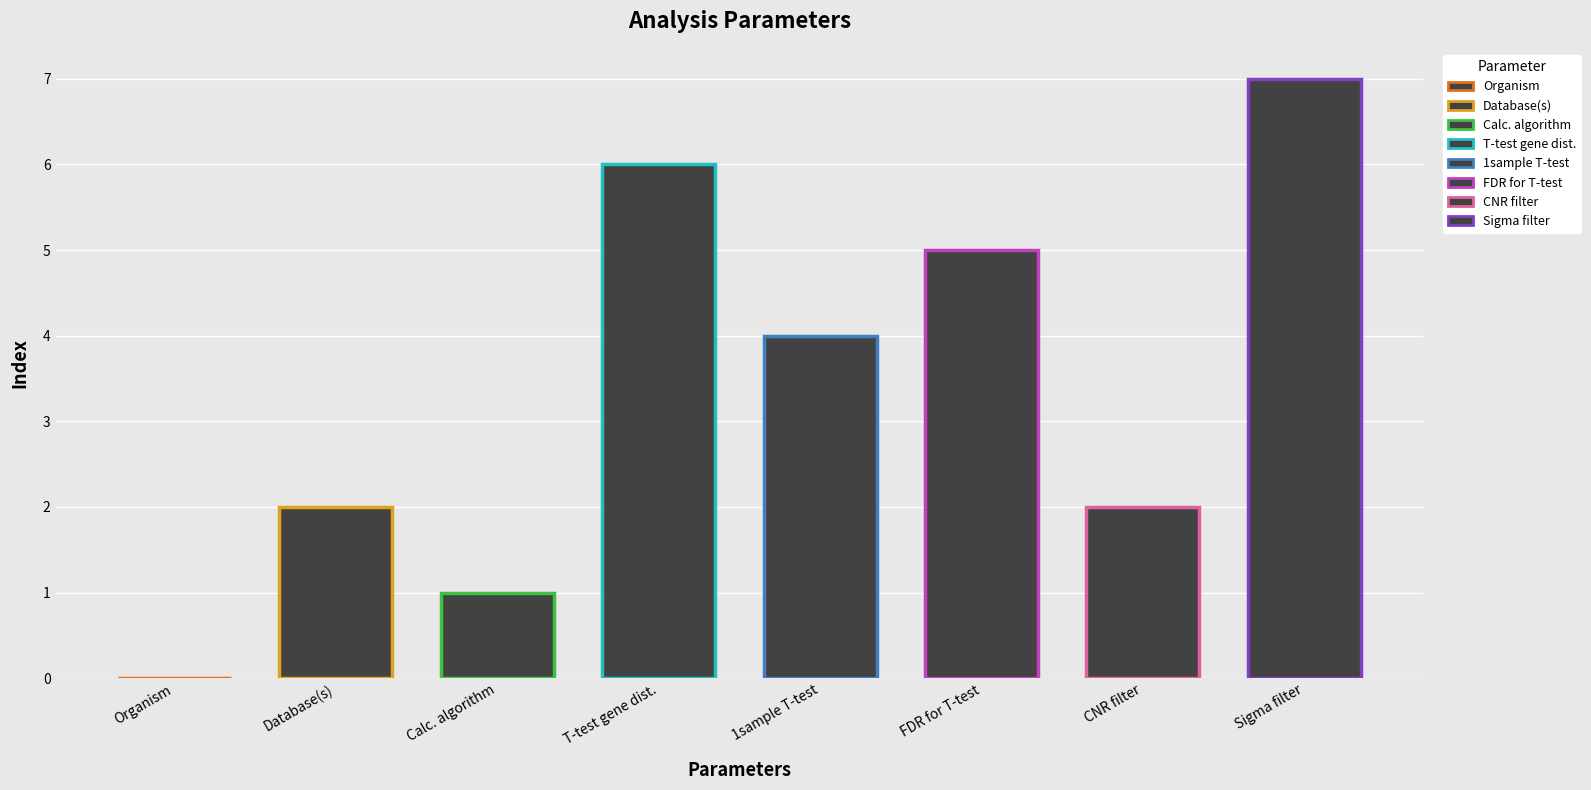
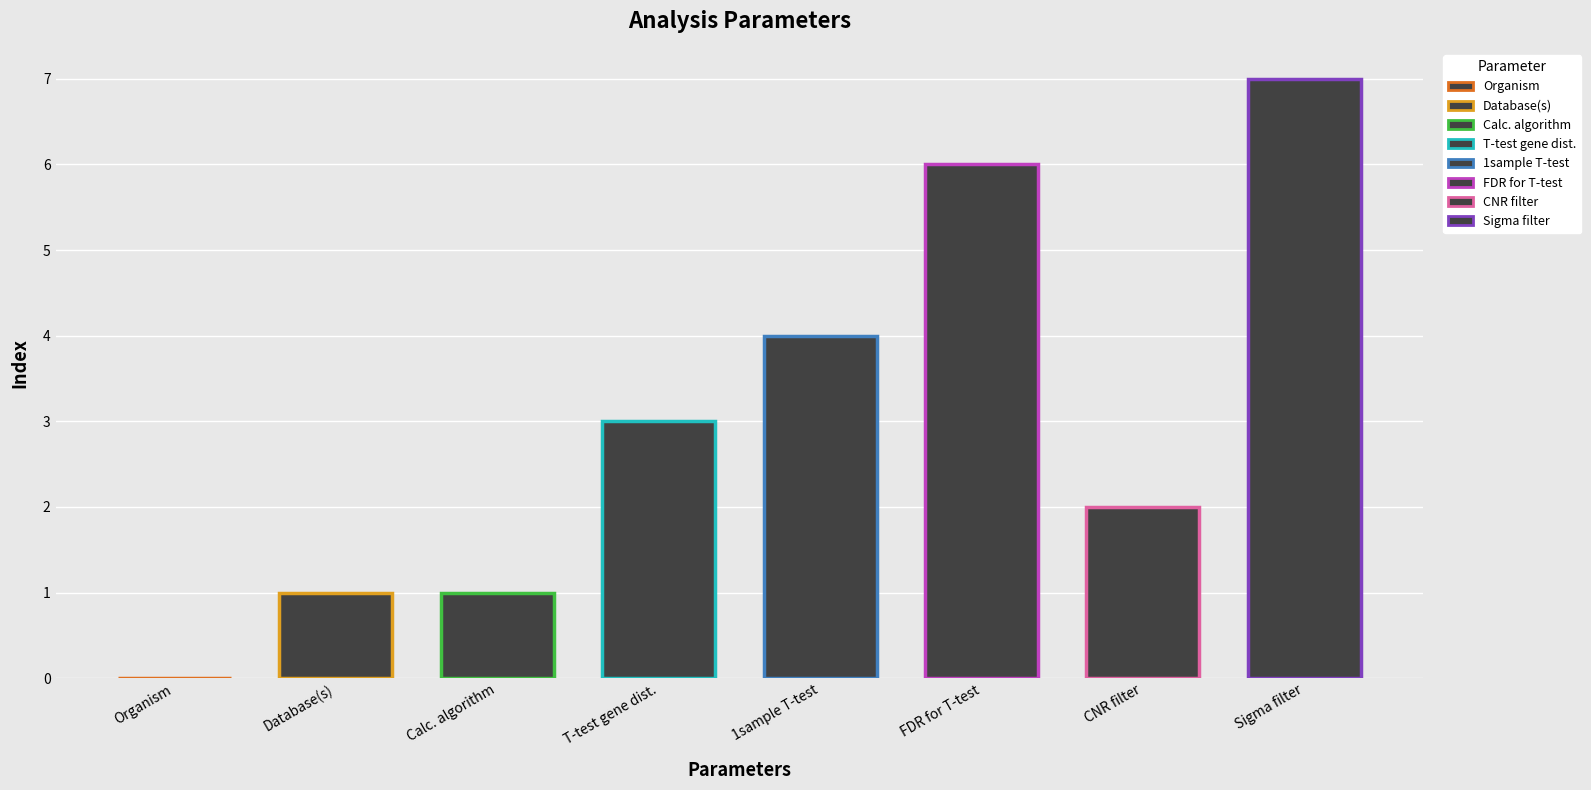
Database(s): 2 -> 1
T-test gene dist.: 6 -> 3
FDR for T-test: 5 -> 6
